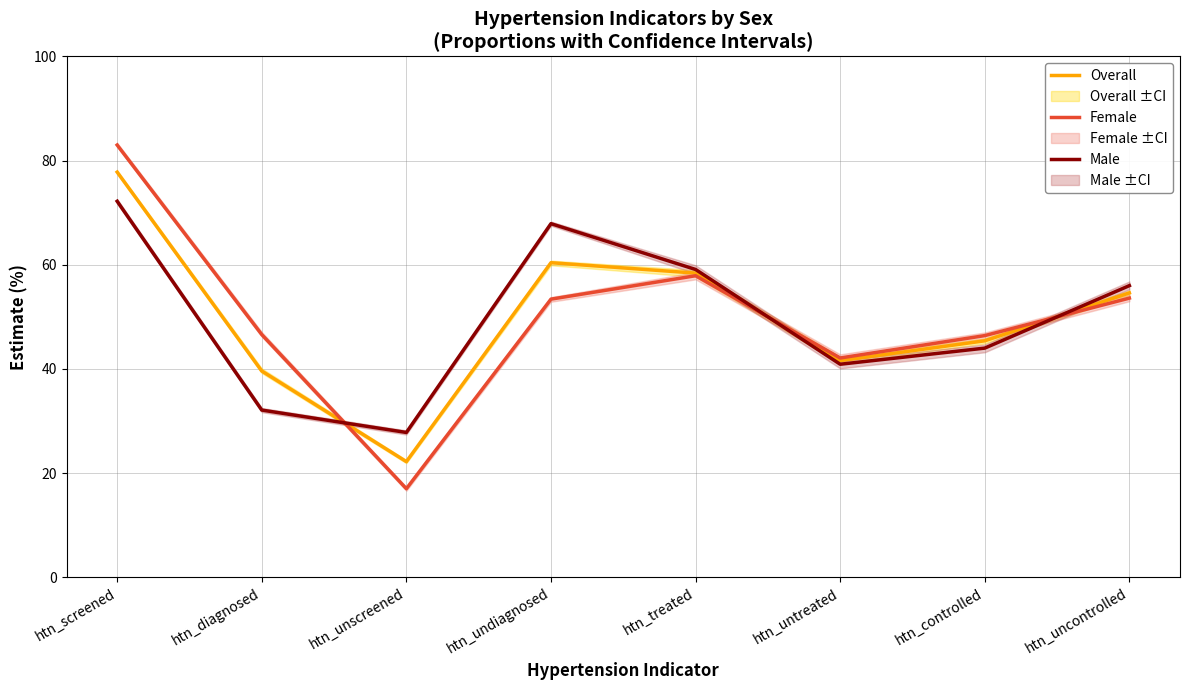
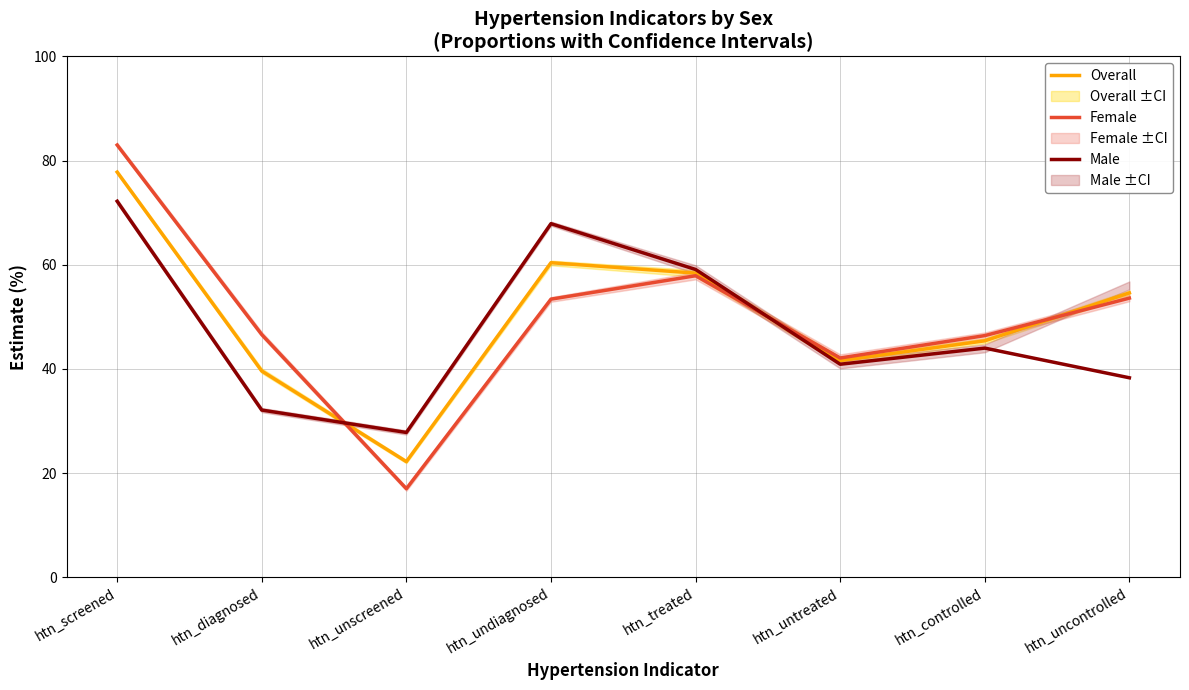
Male, htn_uncontrolled: 56 -> 38
